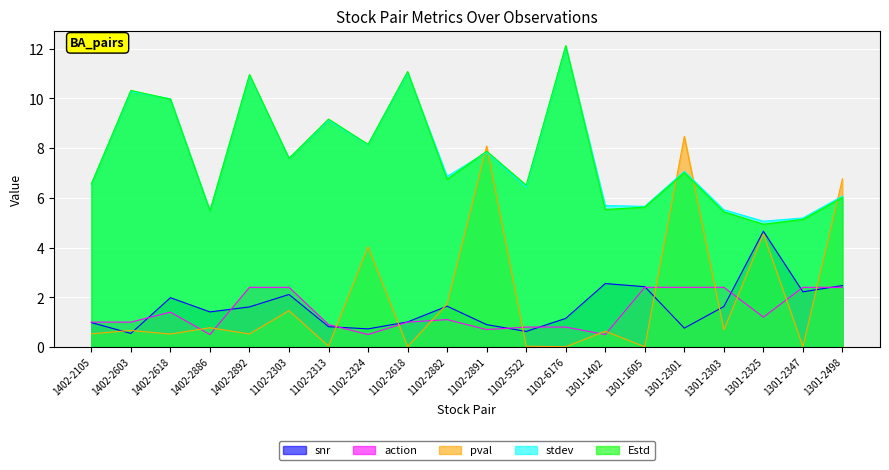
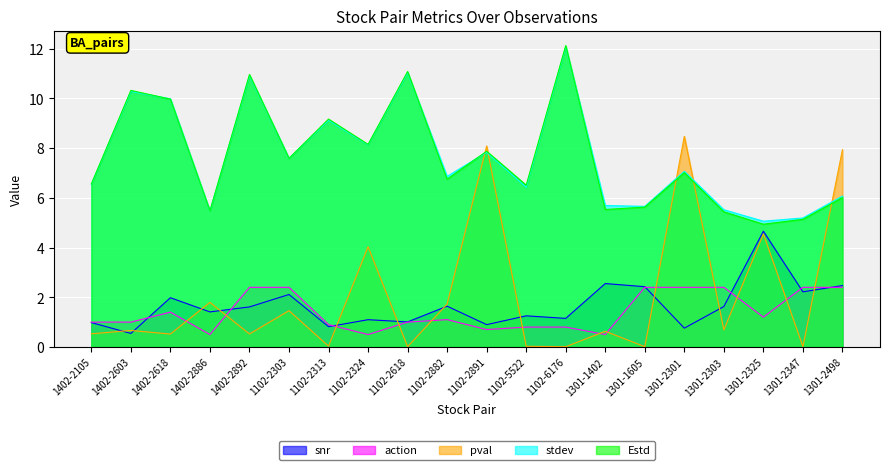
pval, 1402-2886: 0.8 -> 1.8
snr, 1102-2324: 0.7 -> 1.1
snr, 1102-5522: 0.6 -> 1.3
pval, 1301-2498: 6.8 -> 7.9
